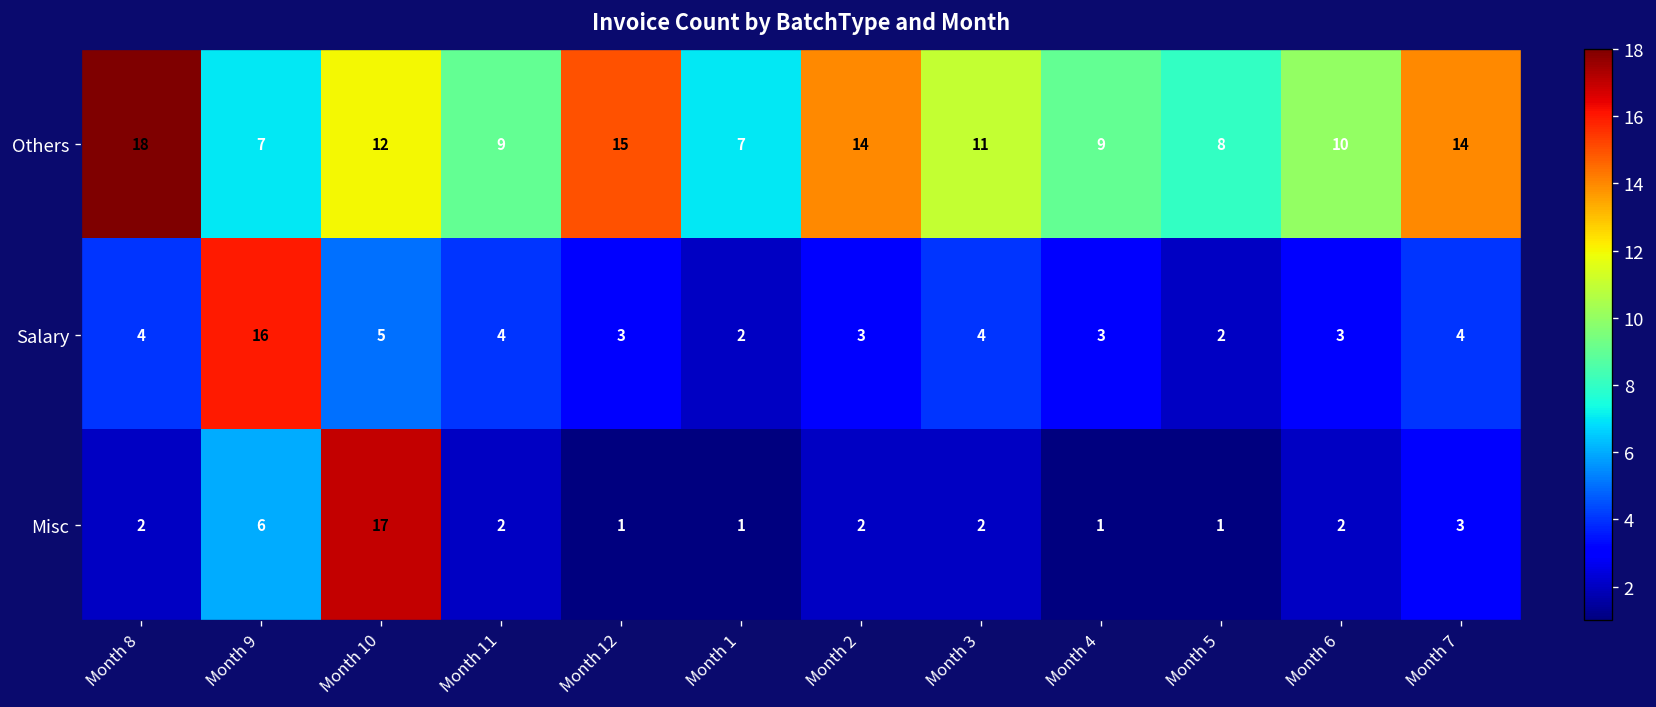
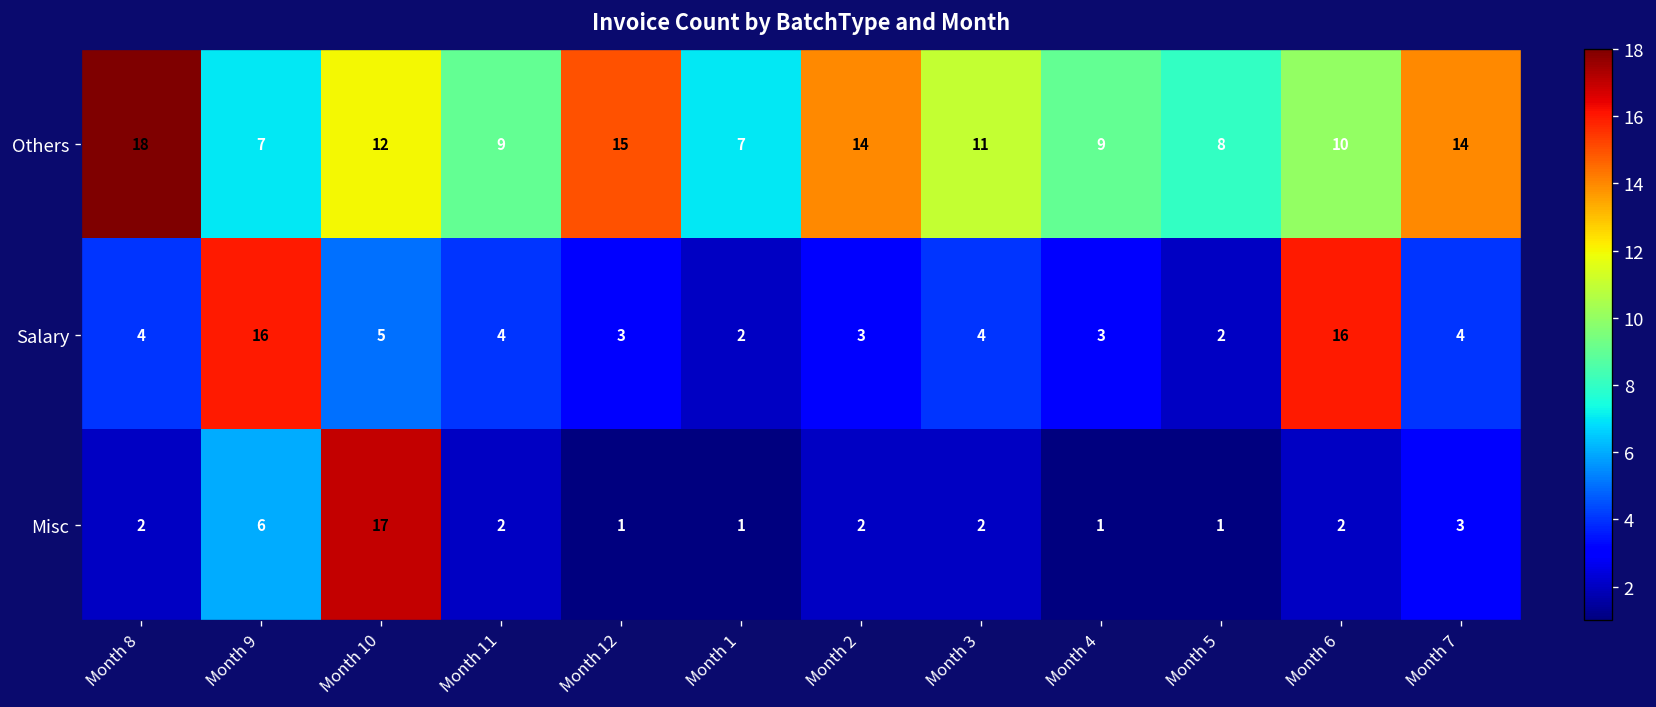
Salary, Month 6: 3 -> 16
